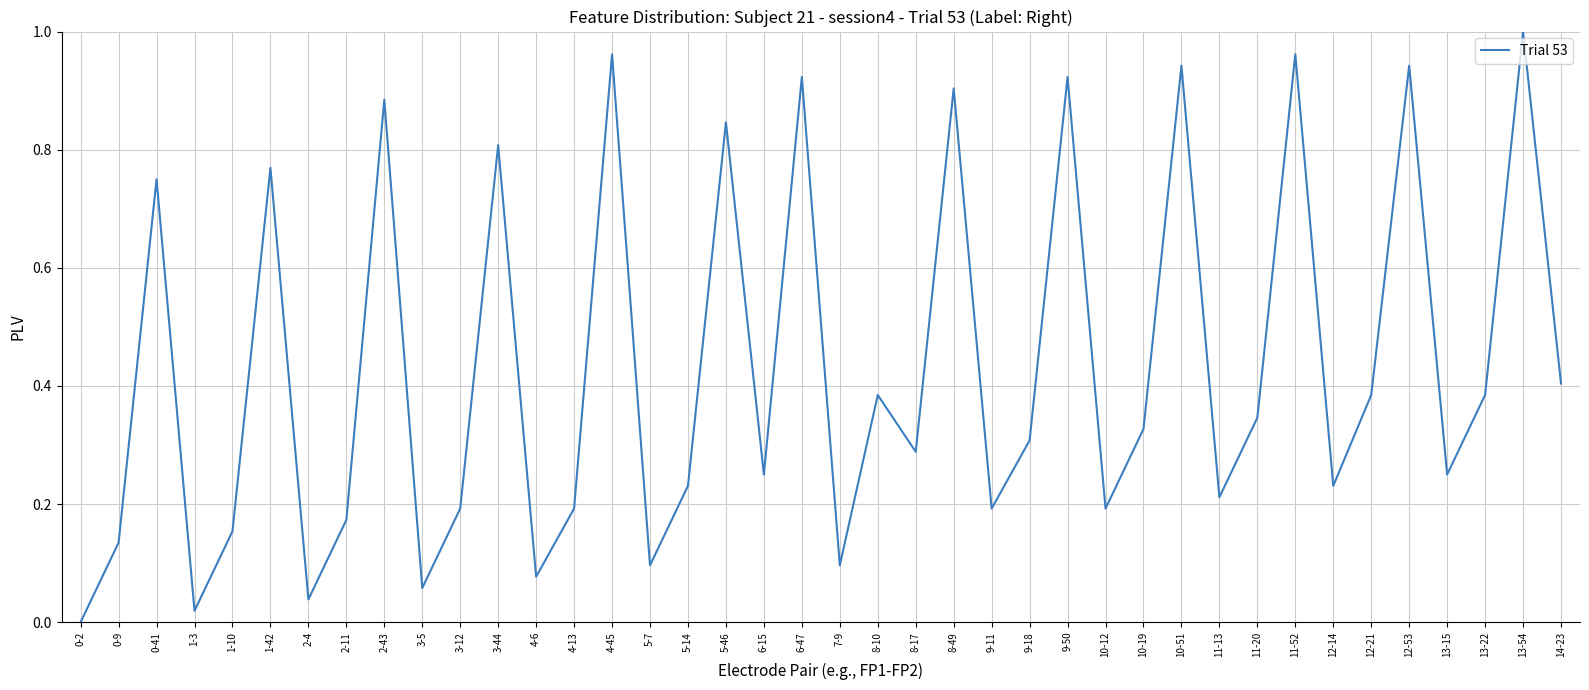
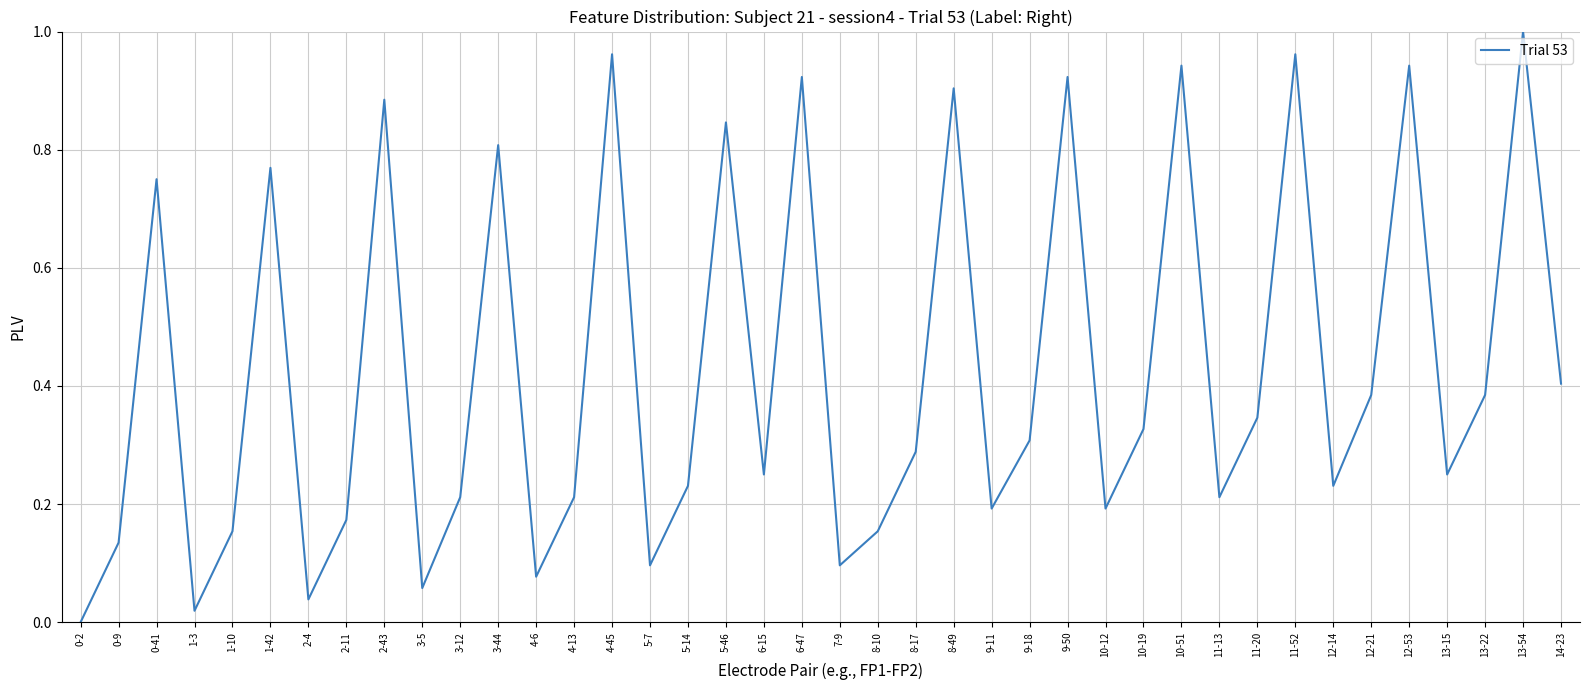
3-12: 0.19 -> 0.21
4-13: 0.19 -> 0.21
8-10: 0.38 -> 0.15
